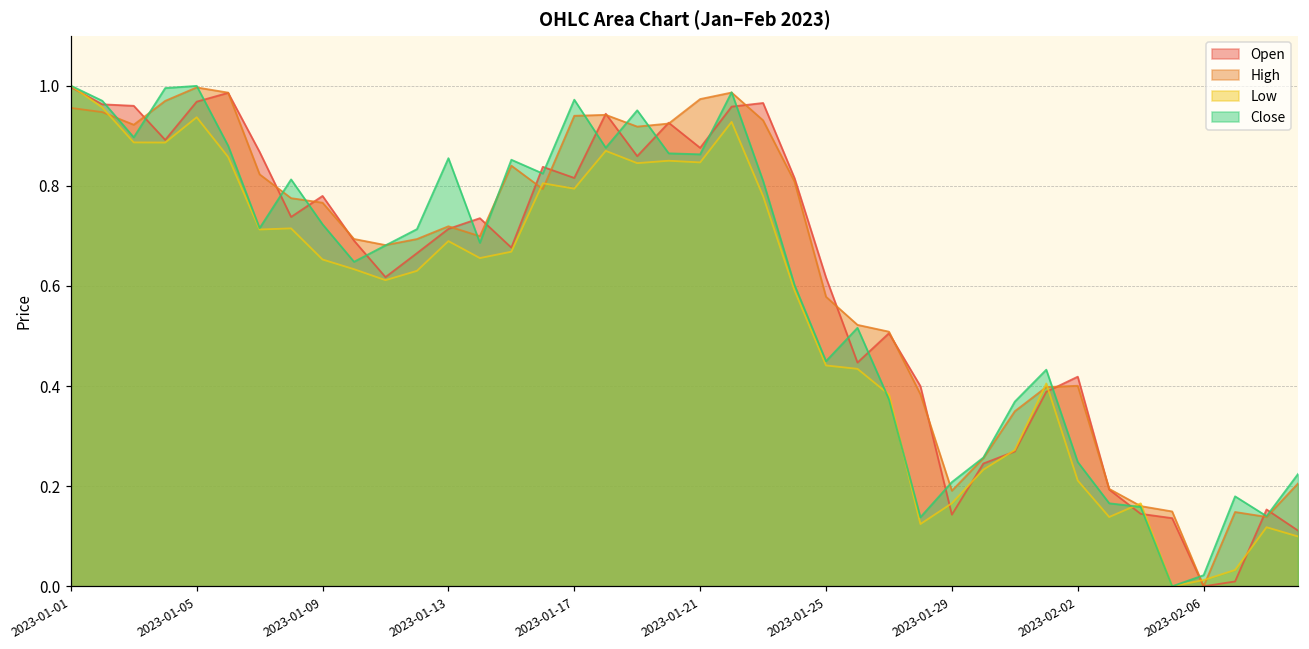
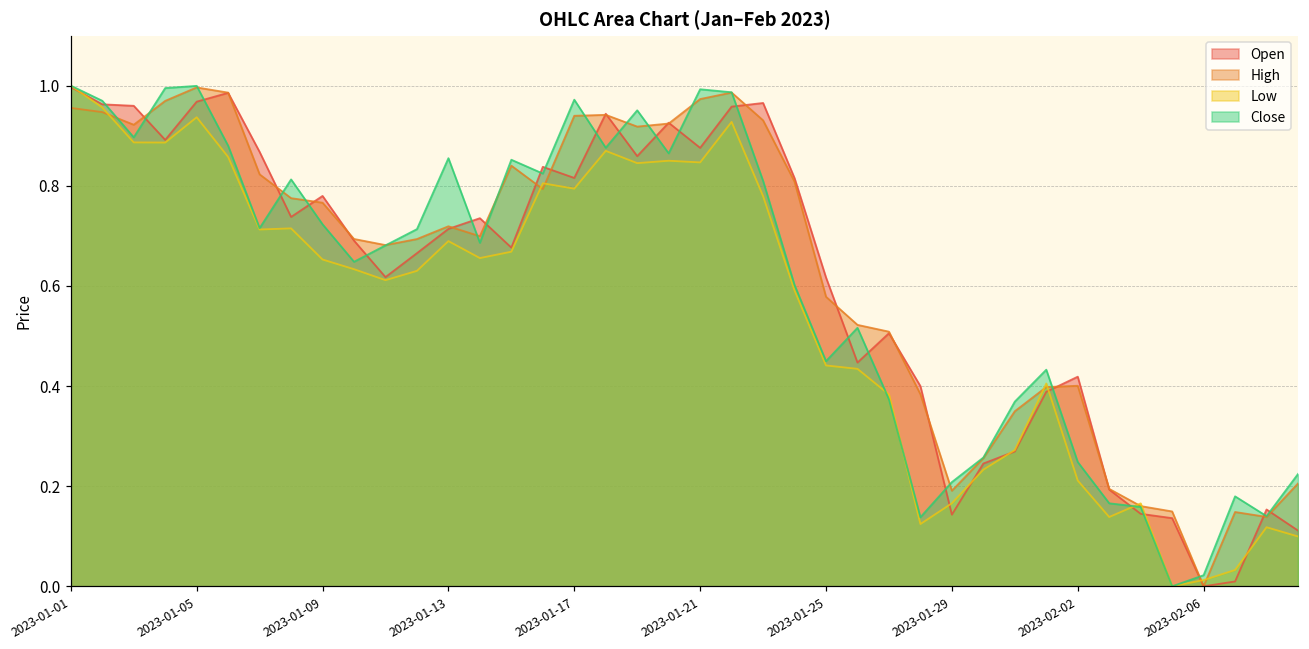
Close, 2023-01-21: 0.86 -> 0.99
